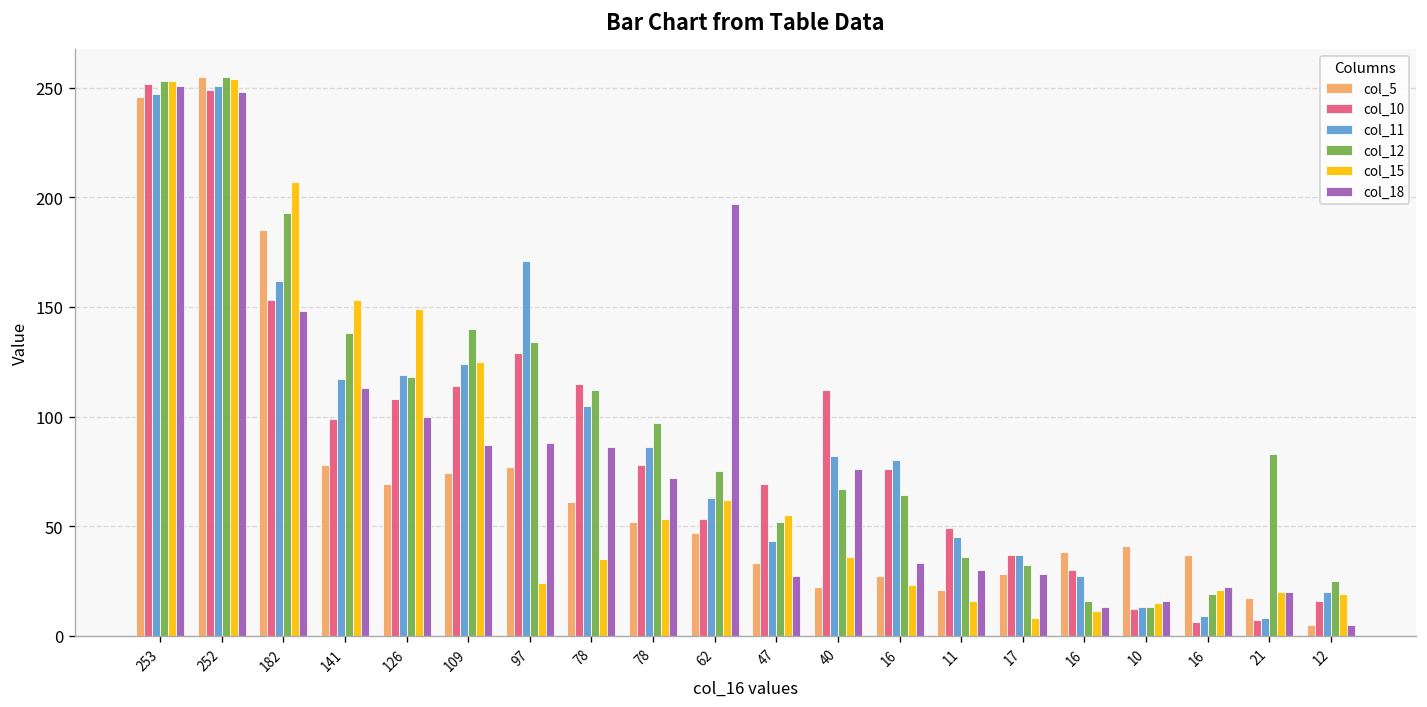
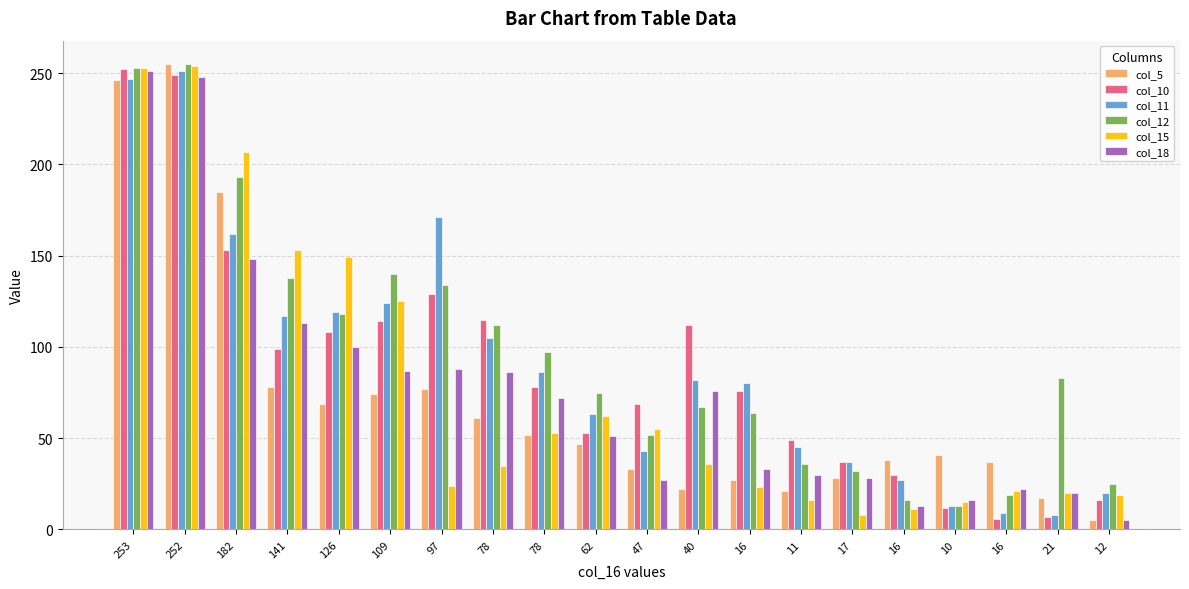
col_18, 62: 197 -> 51
